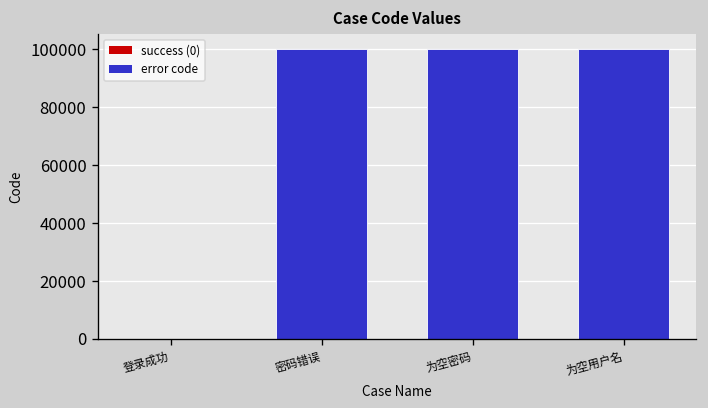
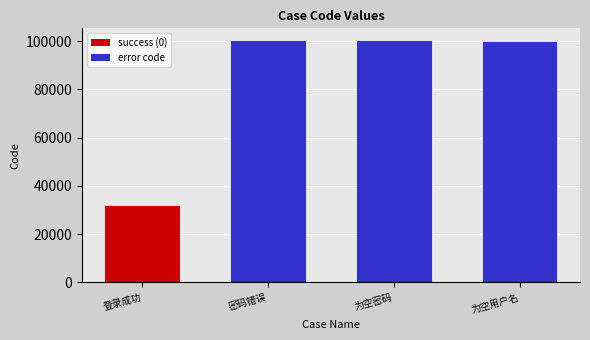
登录成功: 0 -> 32000
